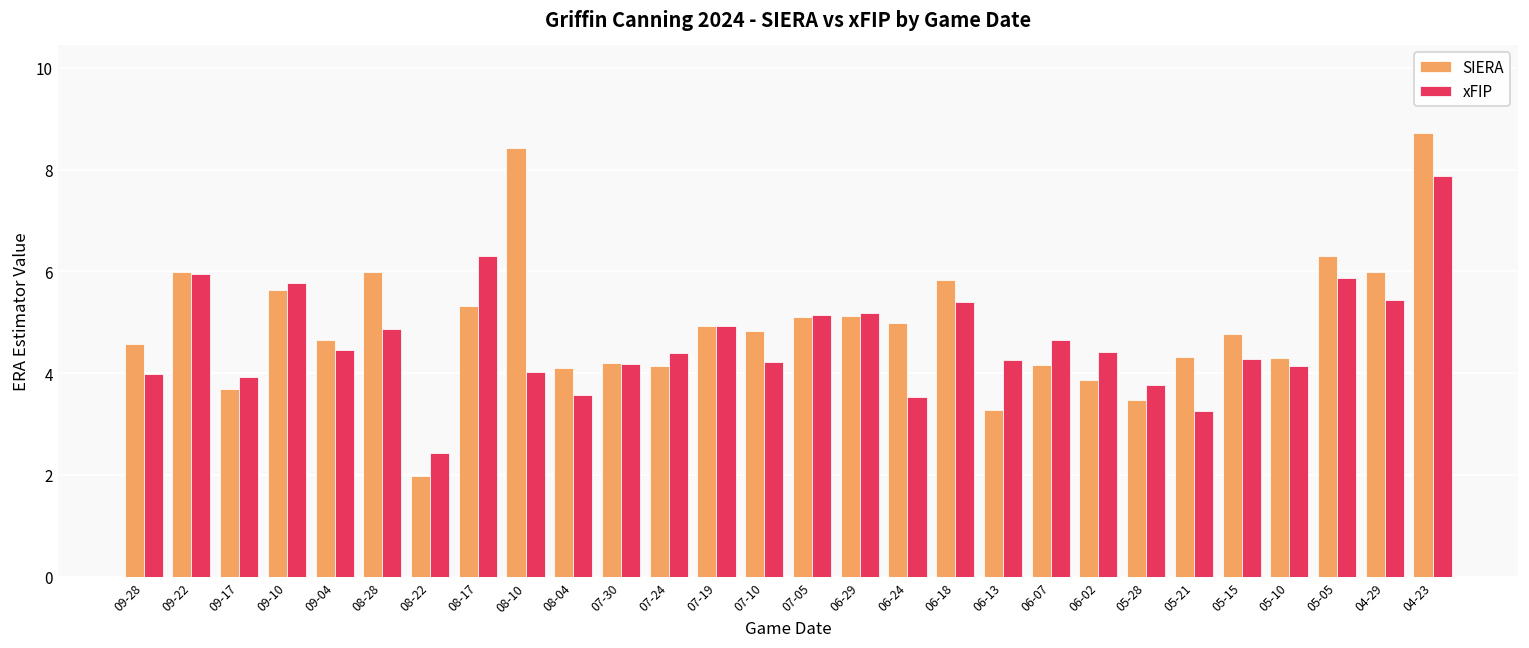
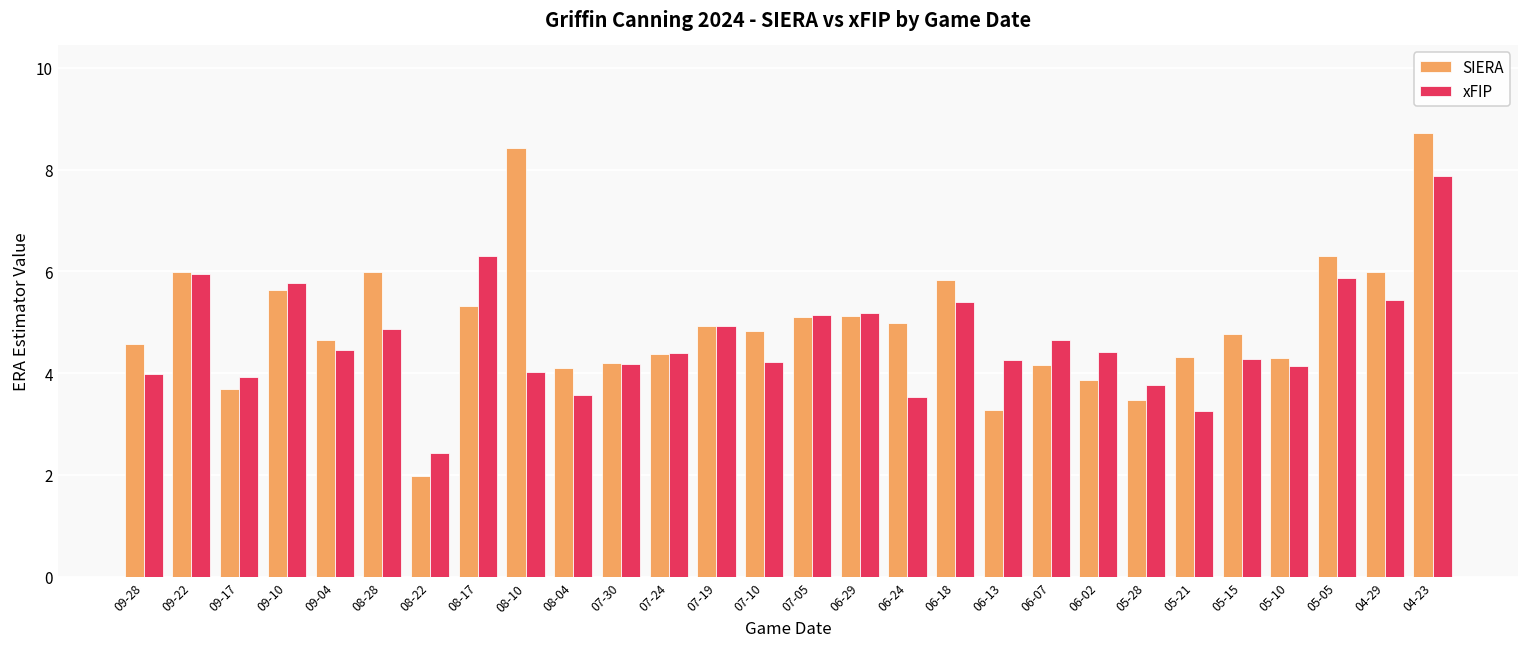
SIERA, 07-24: 4.1 -> 4.4
